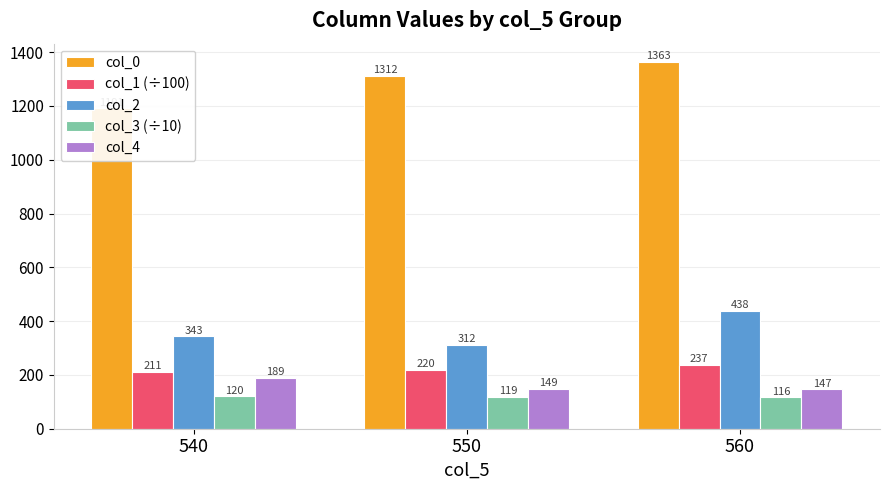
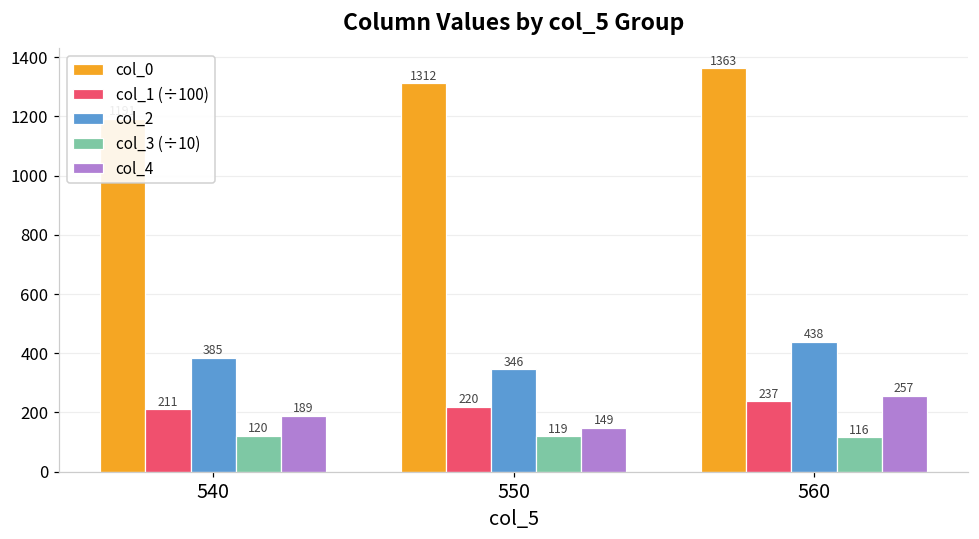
col_2, 540: 343 -> 385
col_2, 550: 312 -> 346
col_4, 560: 147 -> 257
